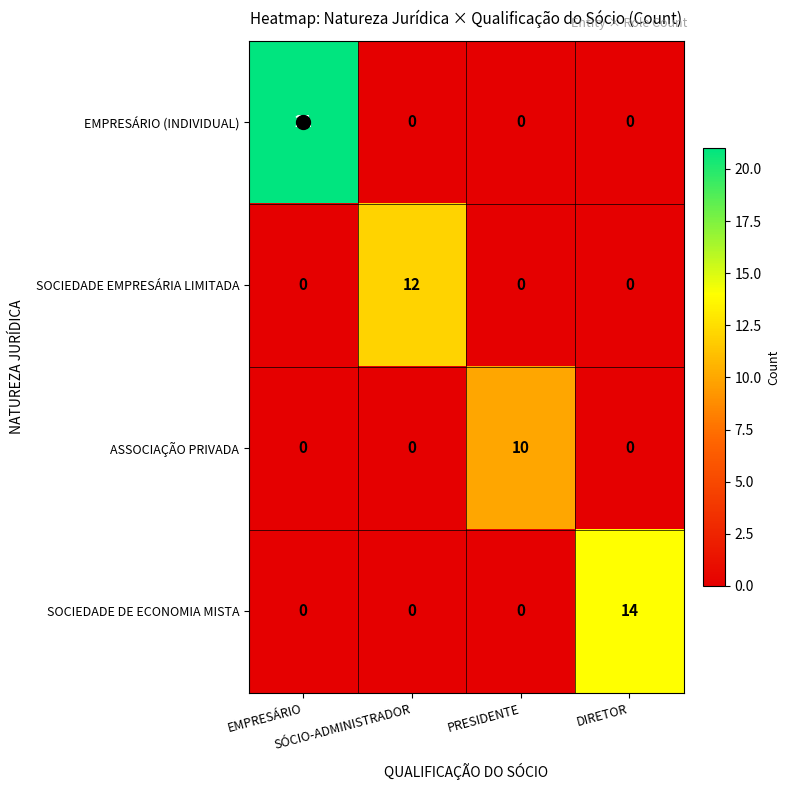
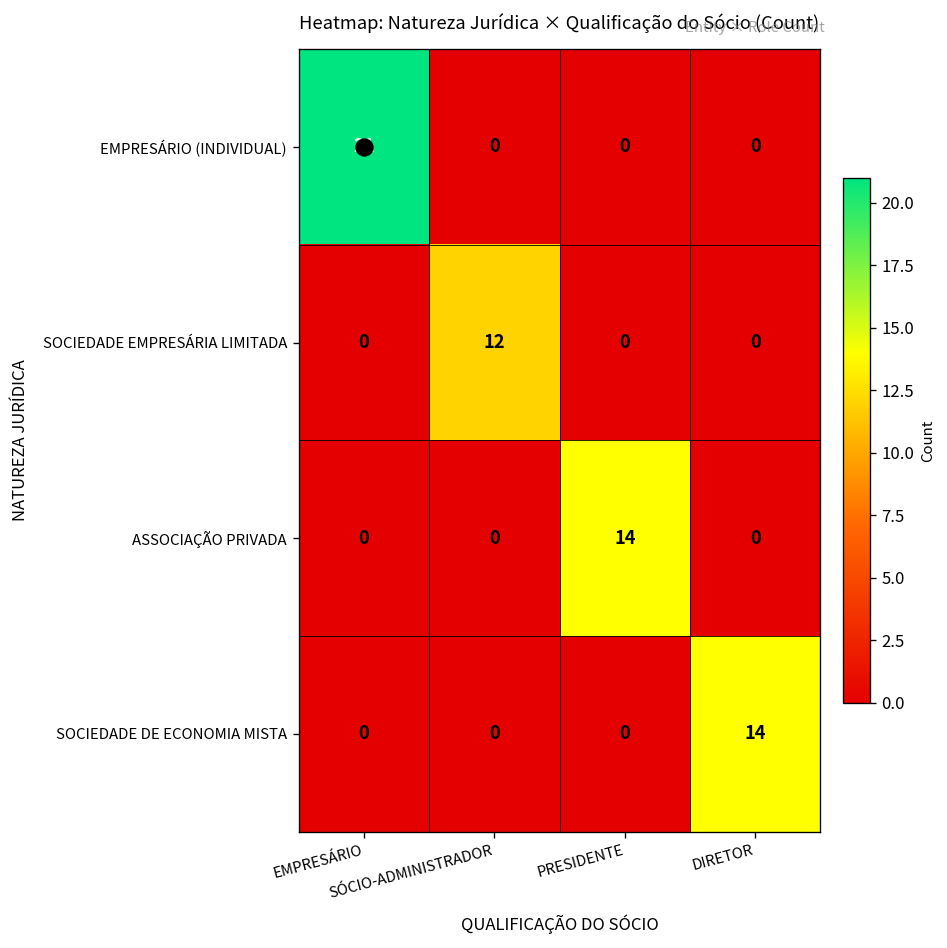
ASSOCIAÇÃO PRIVADA, PRESIDENTE: 10 -> 14
